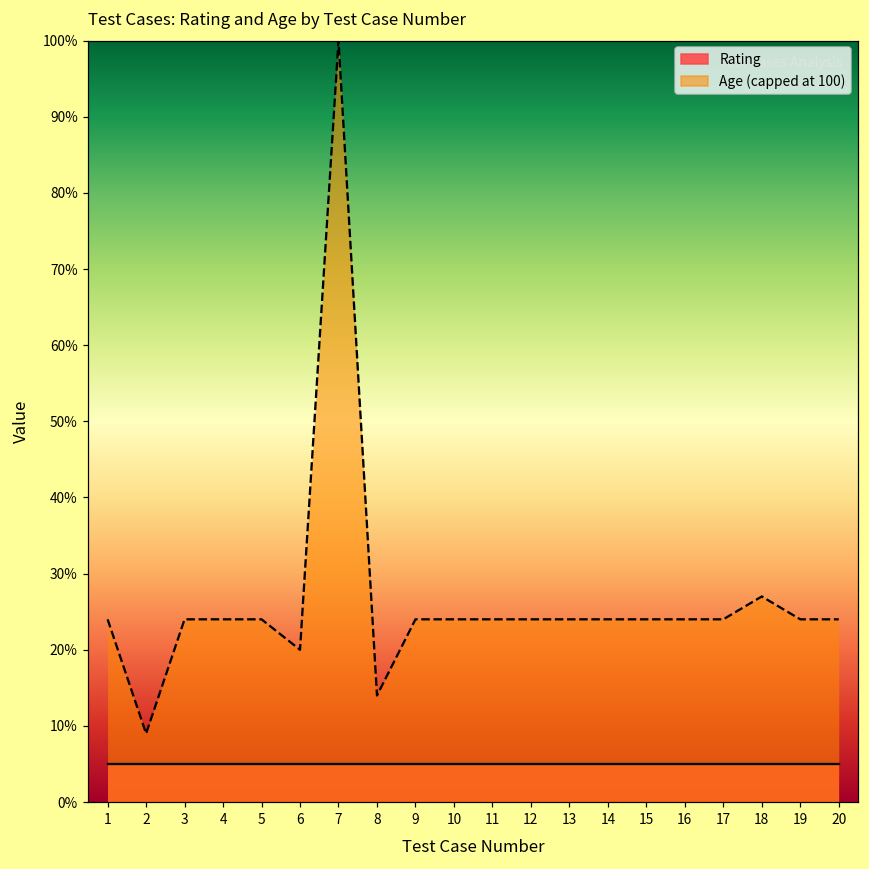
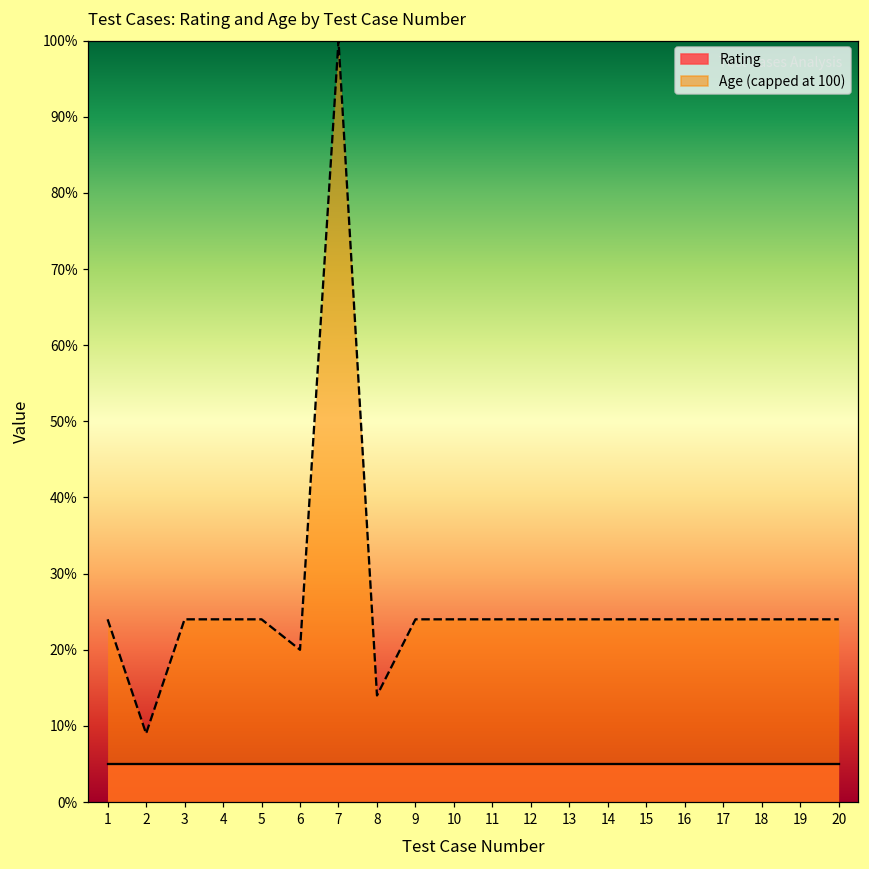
Age (capped at 100), 18: 27% -> 24%
